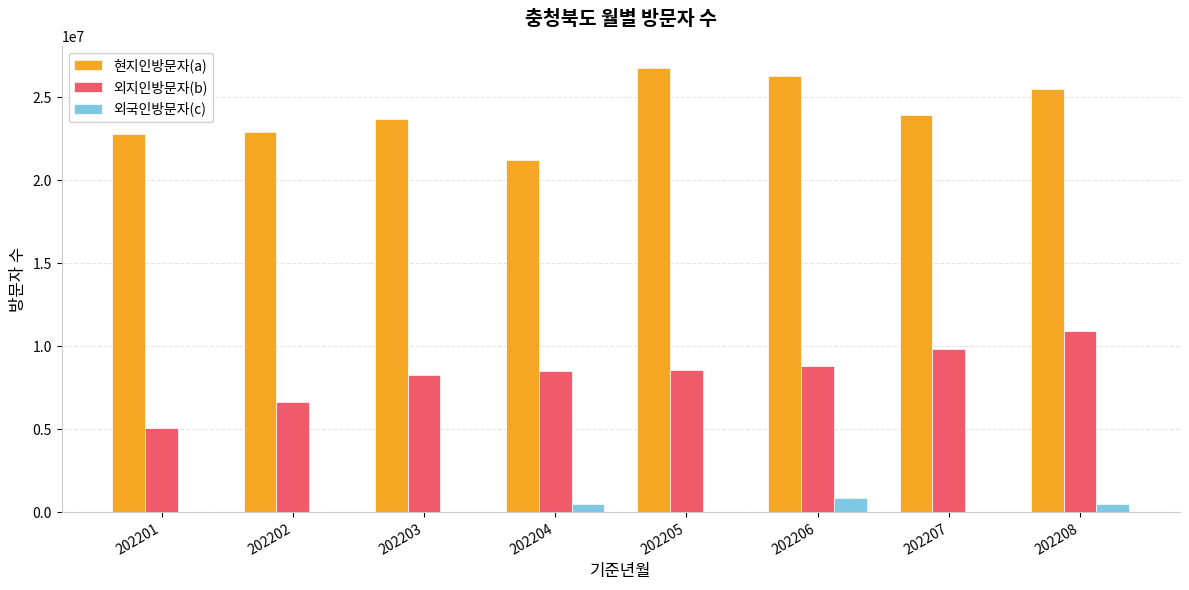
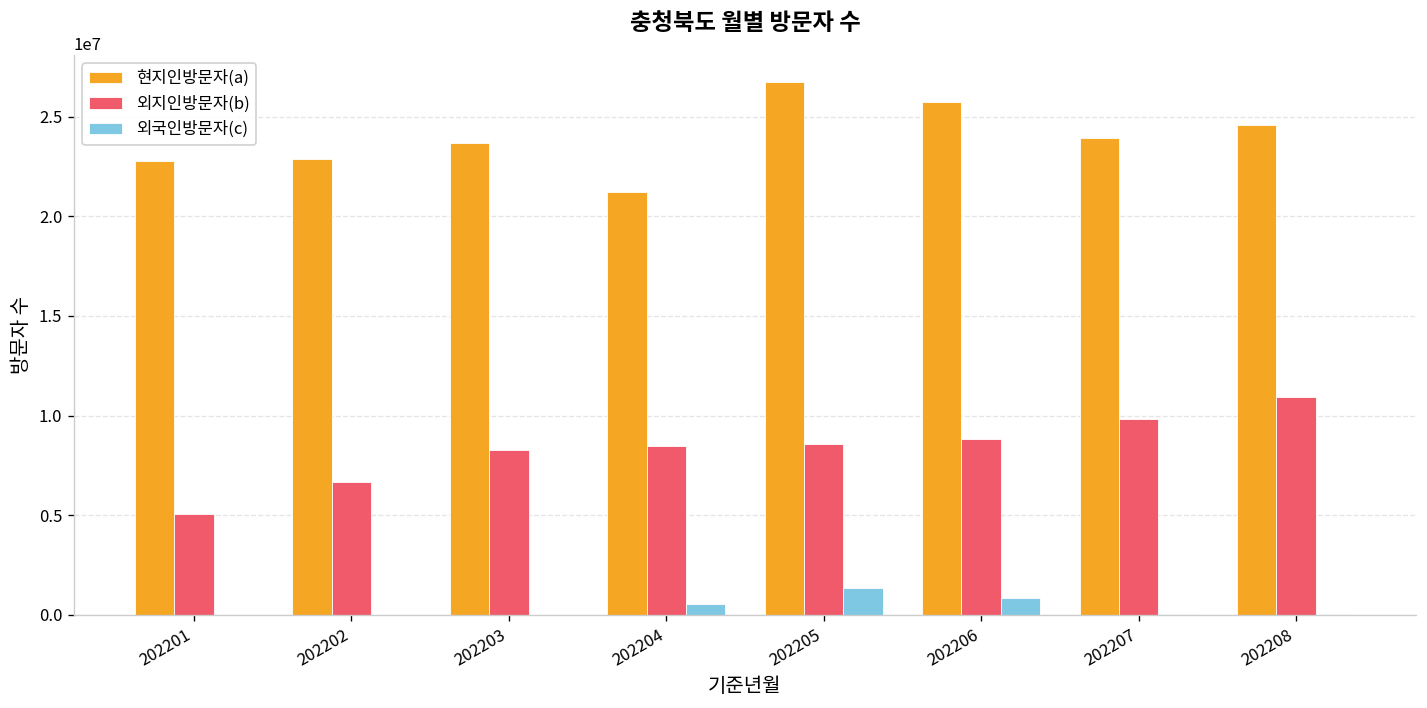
외국인방문자(c), 202205: 0 -> 1300000
현지인방문자(a), 202206: 26200000 -> 25800000
현지인방문자(a), 202208: 25500000 -> 24600000
외국인방문자(c), 202208: 500000 -> 0
